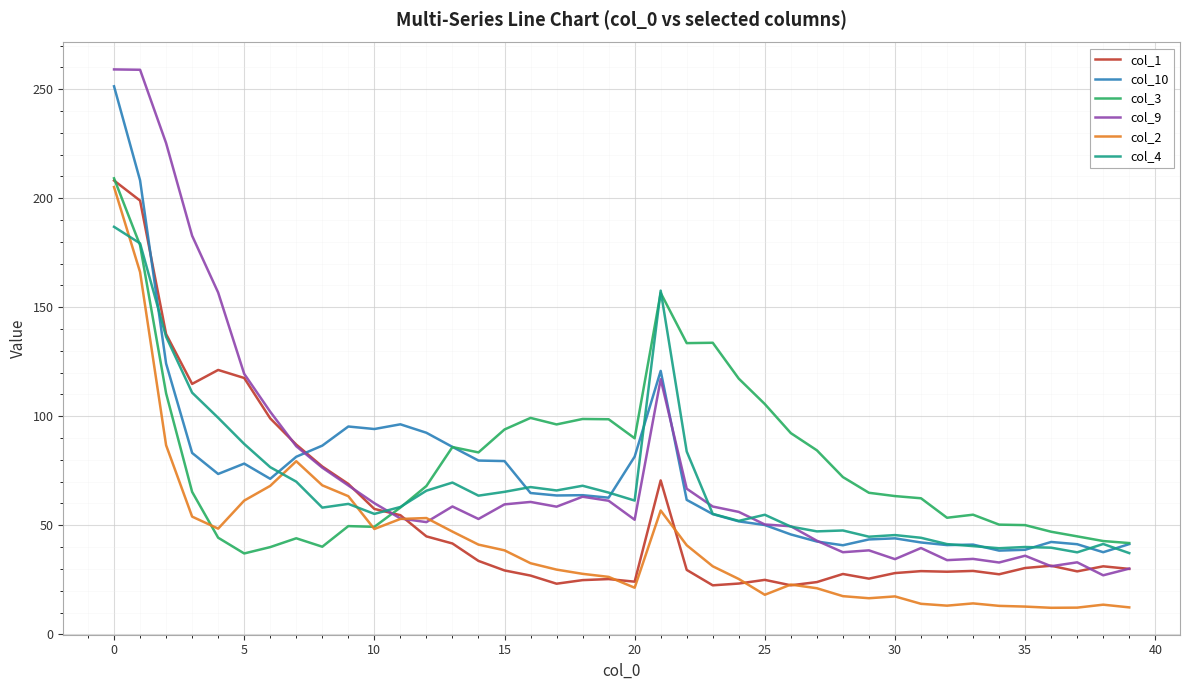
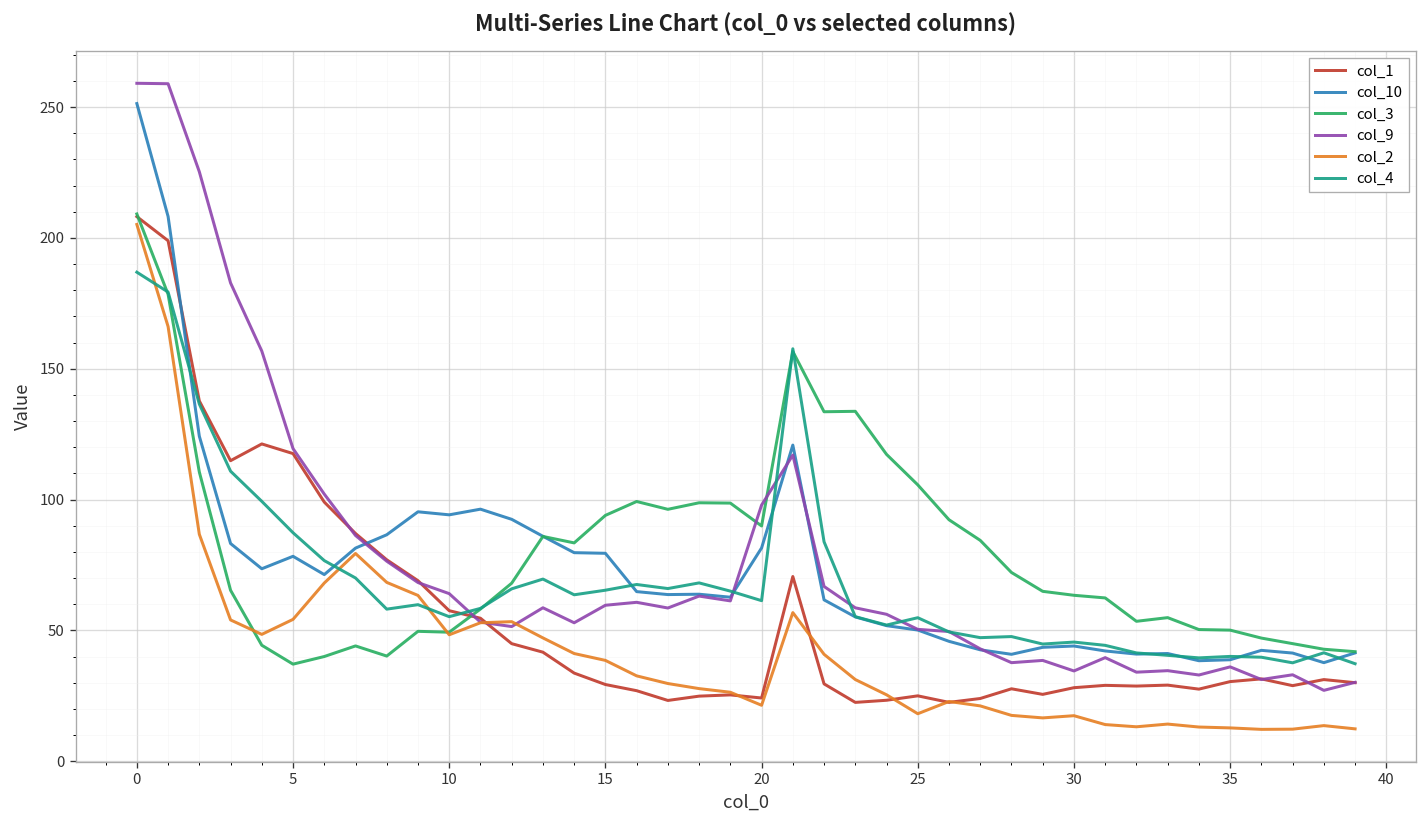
col_2, 5: 61 -> 54
col_9, 10: 60 -> 64
col_9, 20: 53 -> 98
